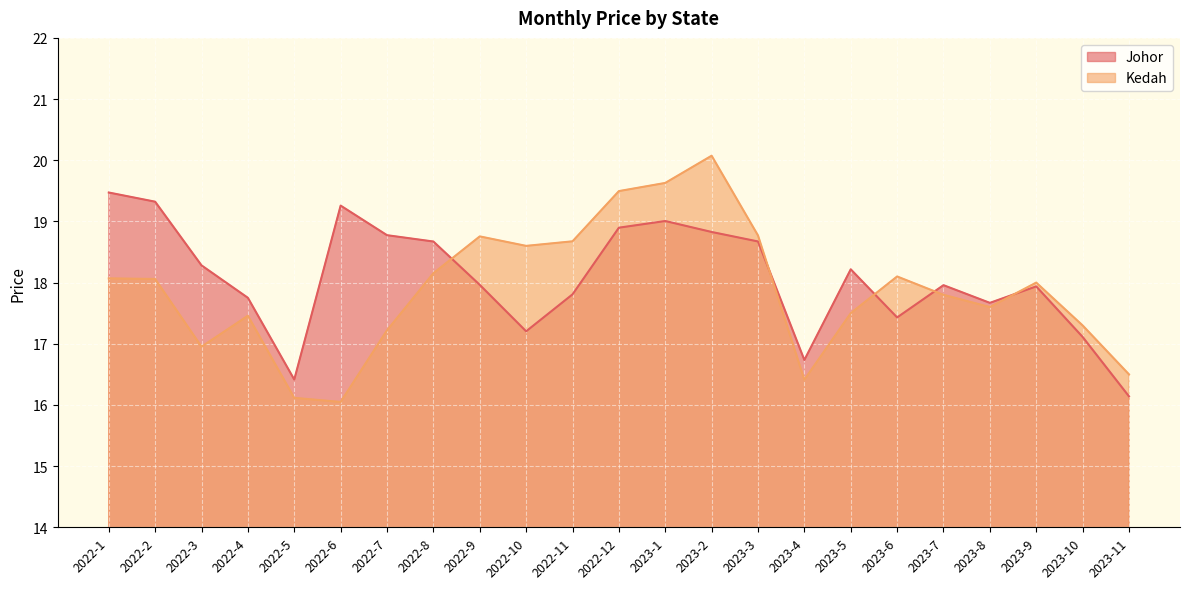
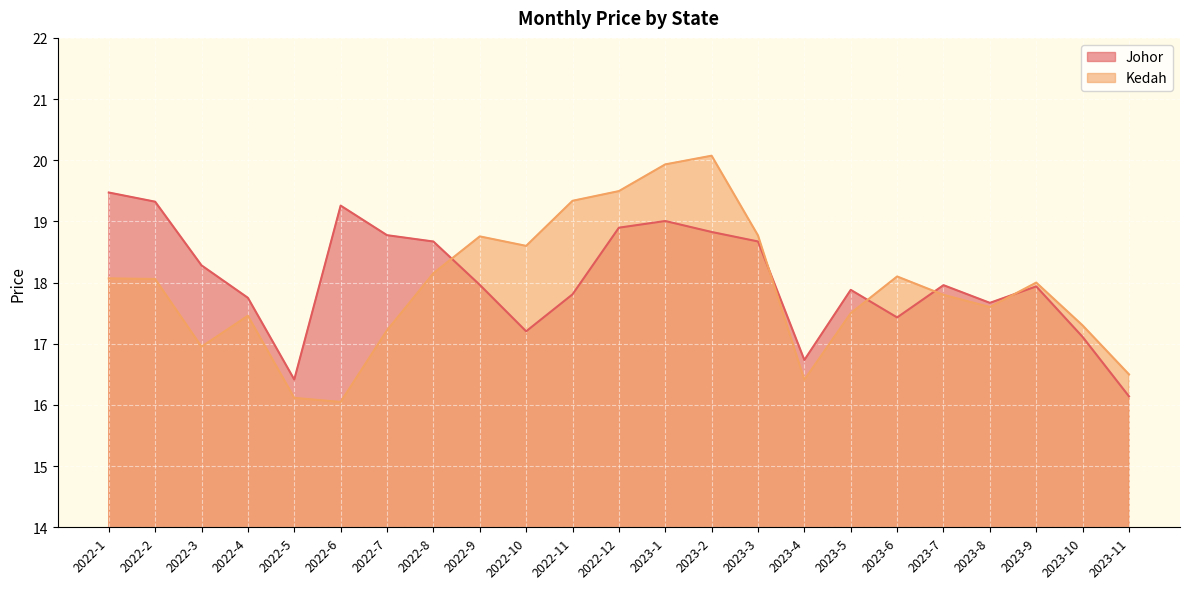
Kedah, 2022-11: 18.7 -> 19.3
Kedah, 2023-1: 19.6 -> 19.9
Johor, 2023-5: 18.2 -> 17.9
